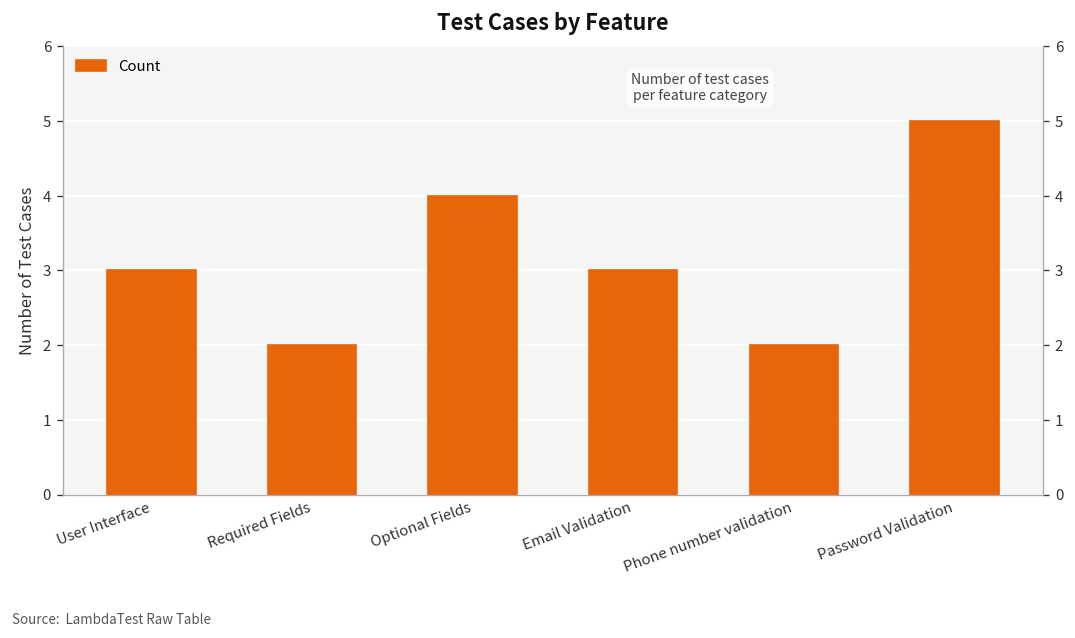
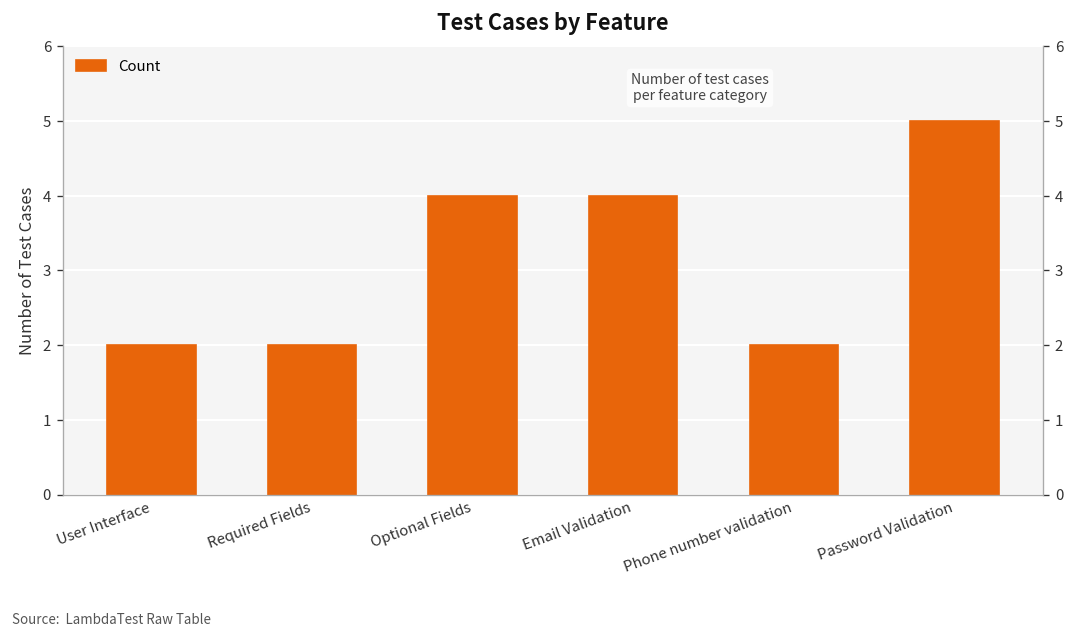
User Interface: 3 -> 2
Email Validation: 3 -> 4
